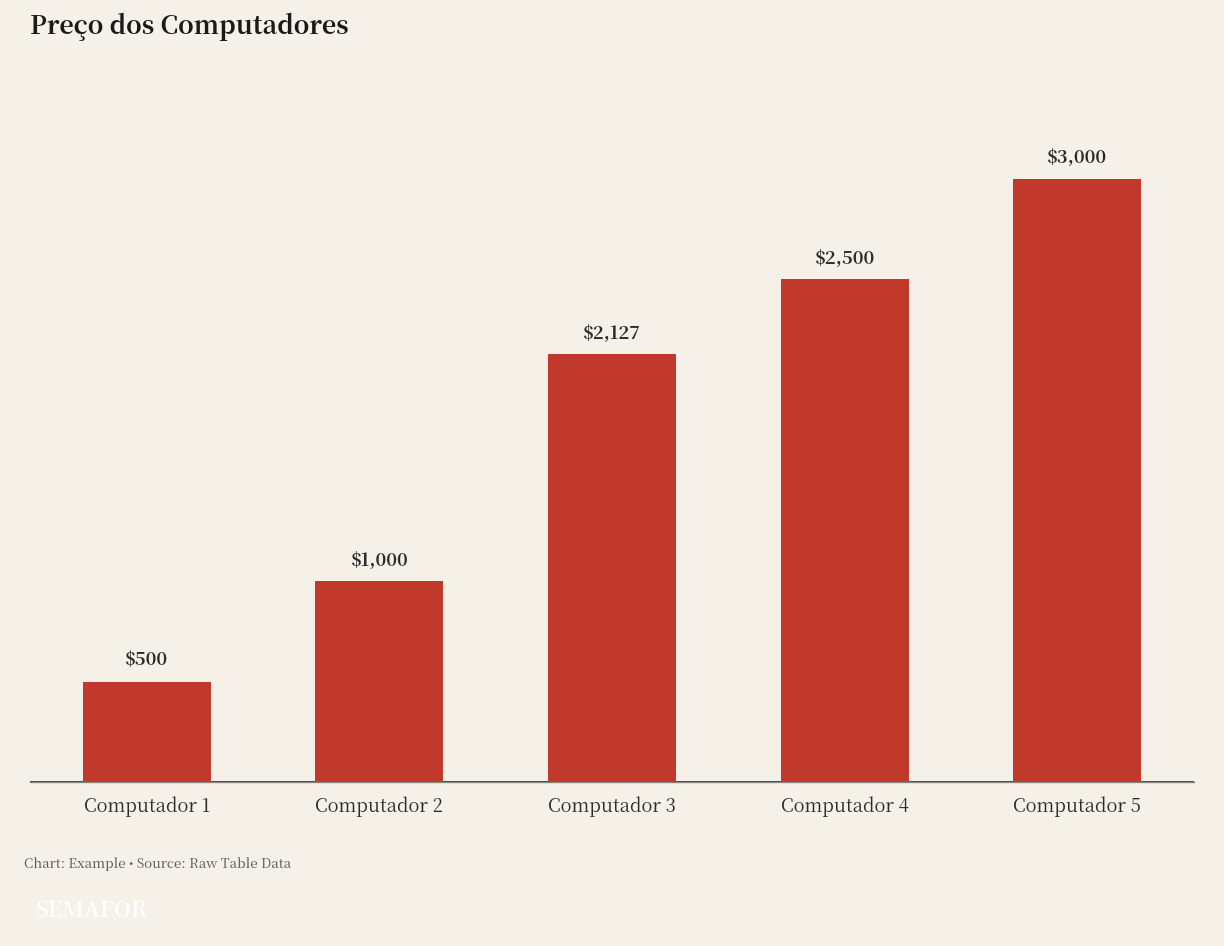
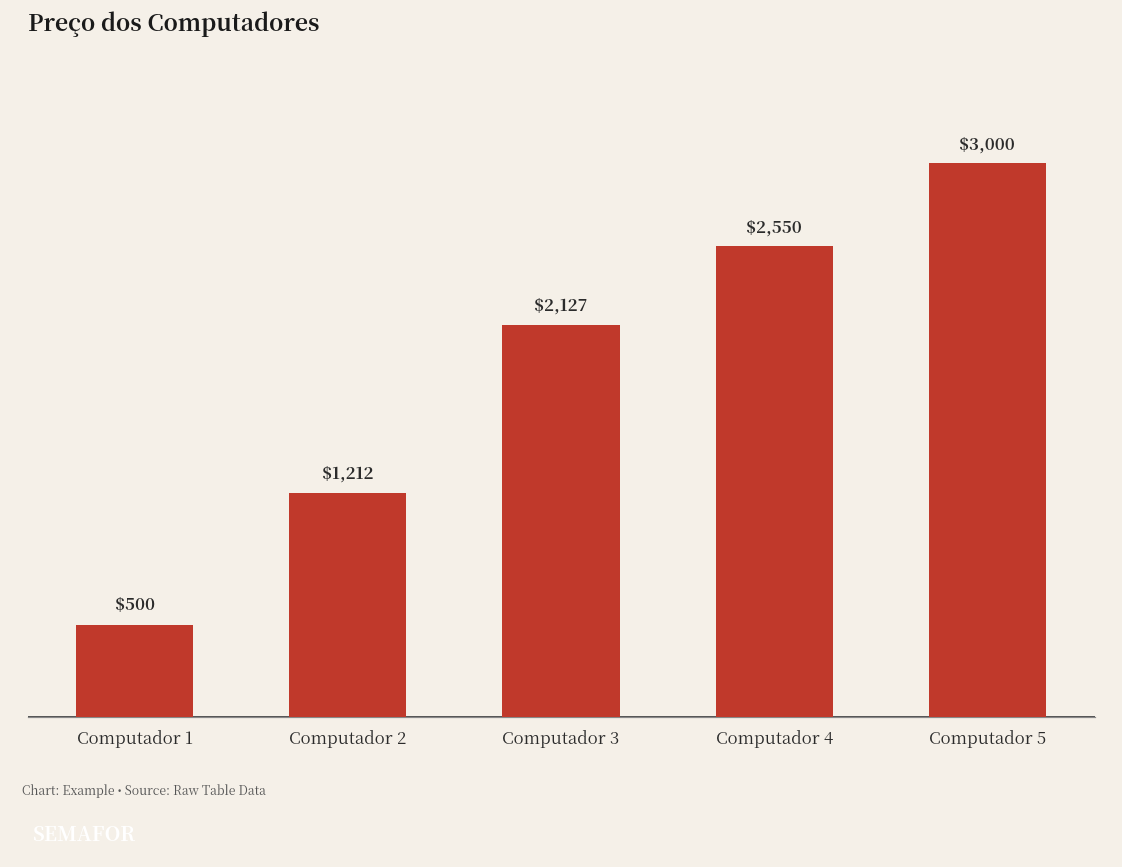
Computador 2: $1,000 -> $1,212
Computador 4: $2,500 -> $2,550
